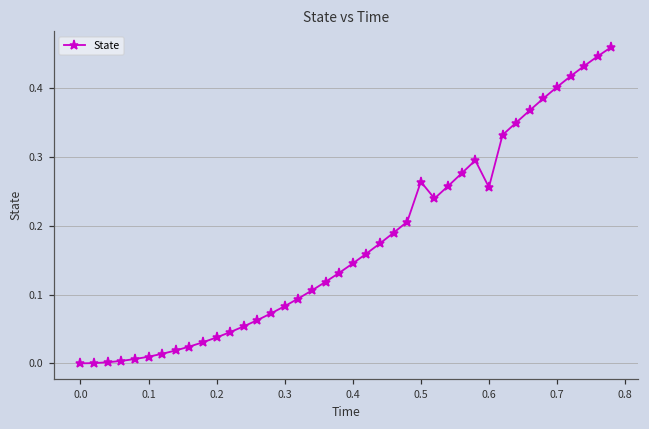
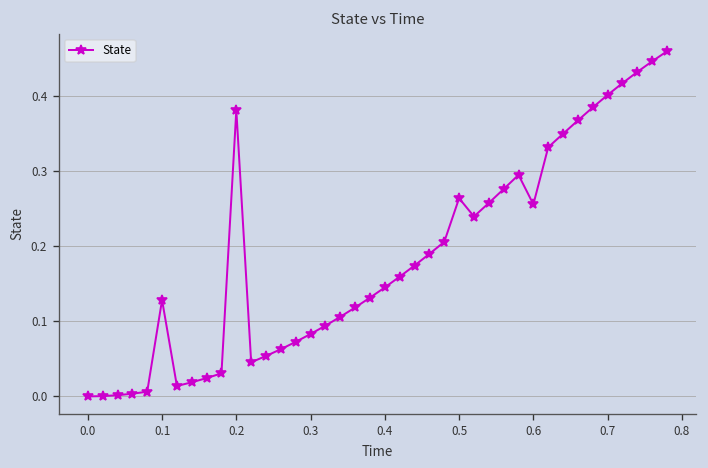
0.1: 0.01 -> 0.13
0.2: 0.04 -> 0.38
